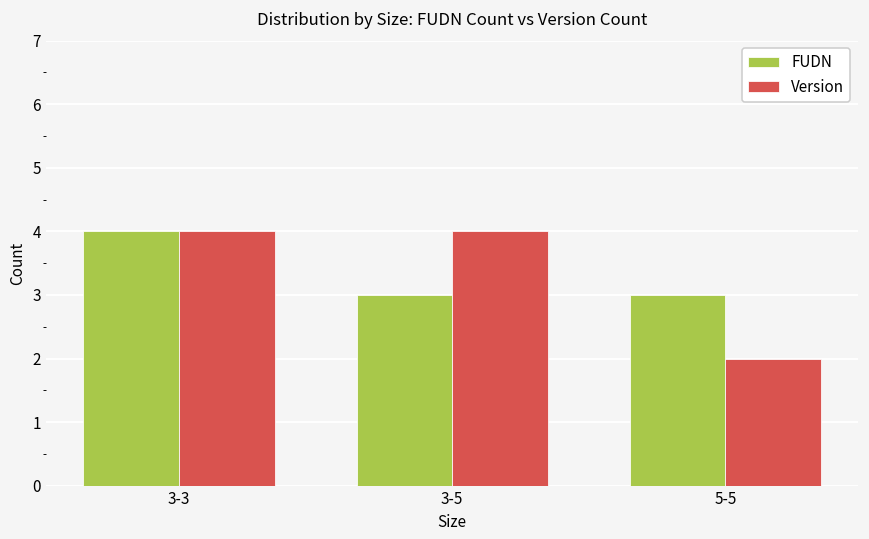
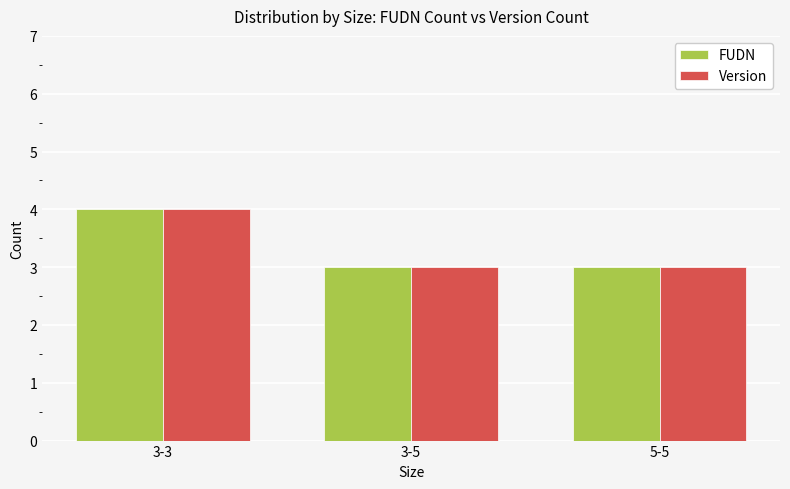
Version, 3-5: 4 -> 3
Version, 5-5: 2 -> 3
